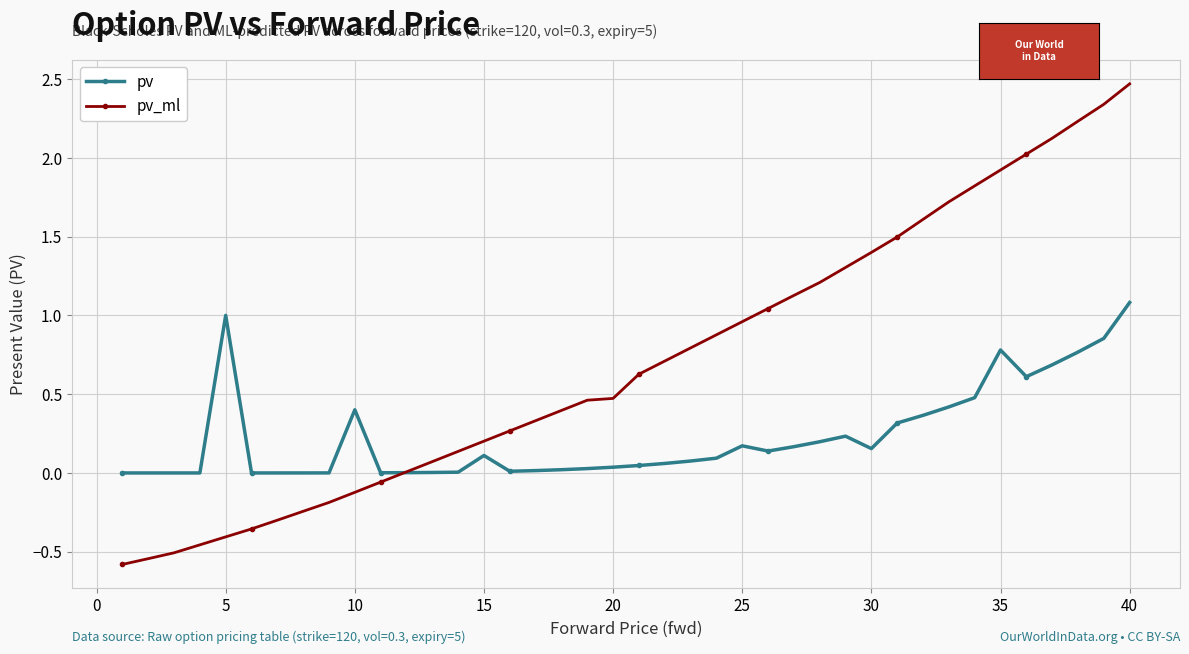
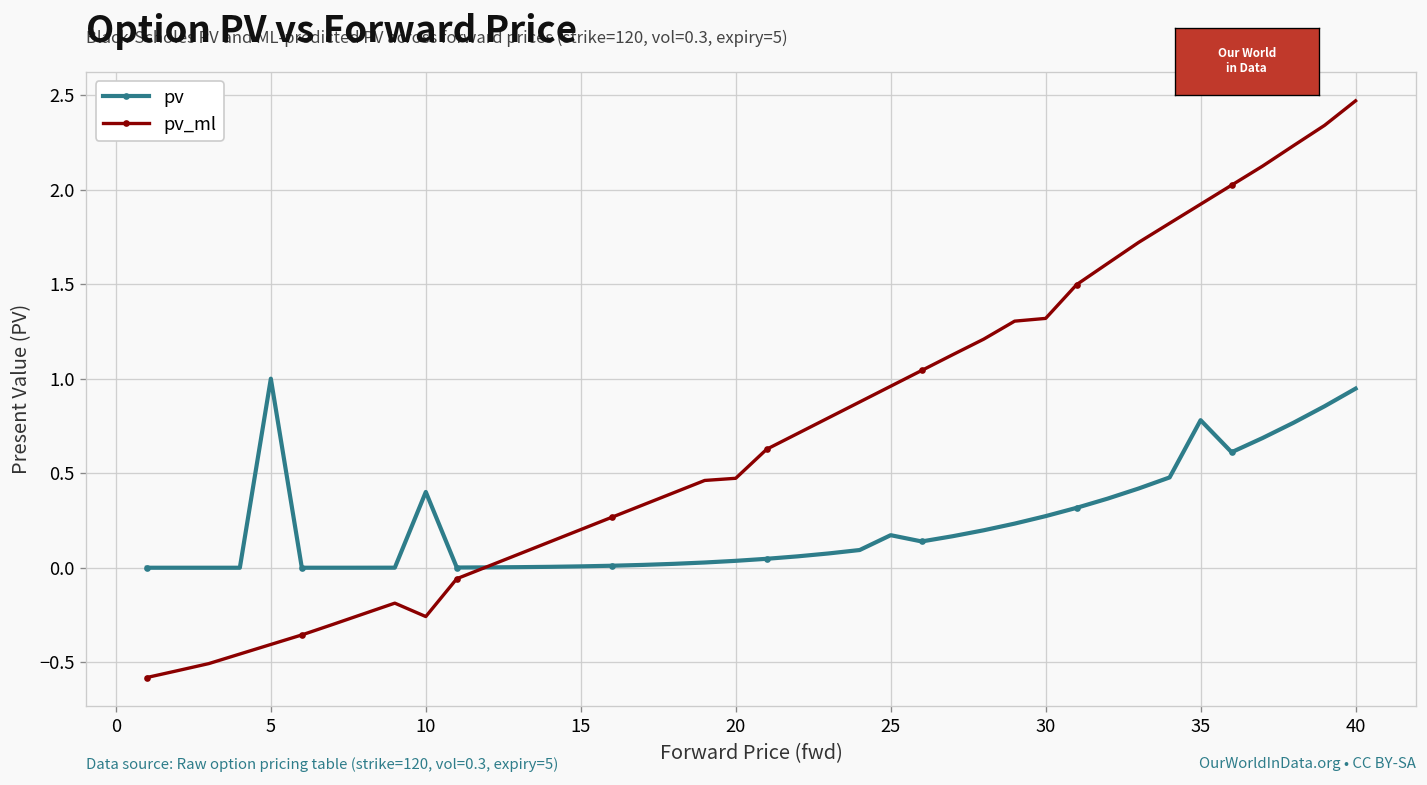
pv_ml, 10: -0.12 -> -0.26
pv, 15: 0.11 -> 0.01
pv, 30: 0.15 -> 0.27
pv_ml, 30: 1.40 -> 1.32
pv, 40: 1.08 -> 0.95
